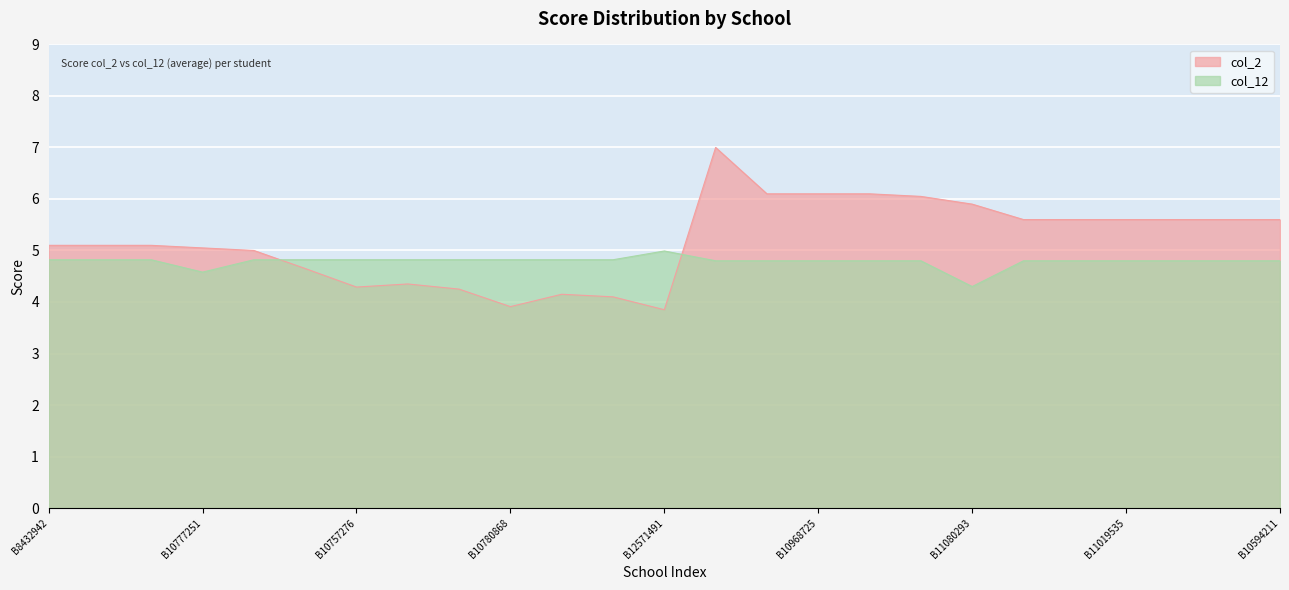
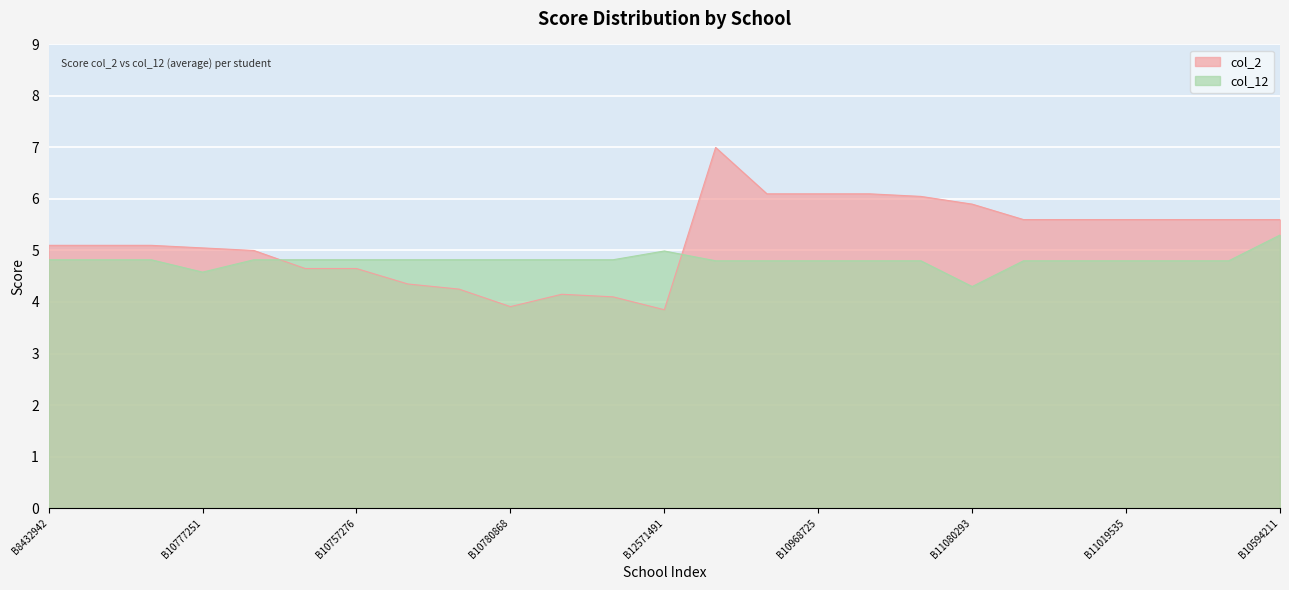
col_2, B10757276: 4.3 -> 4.7
col_12, B10594211: 4.8 -> 5.3
